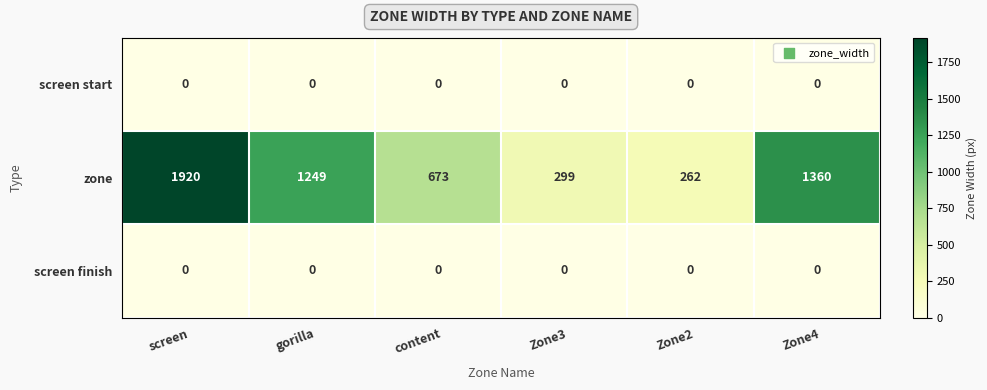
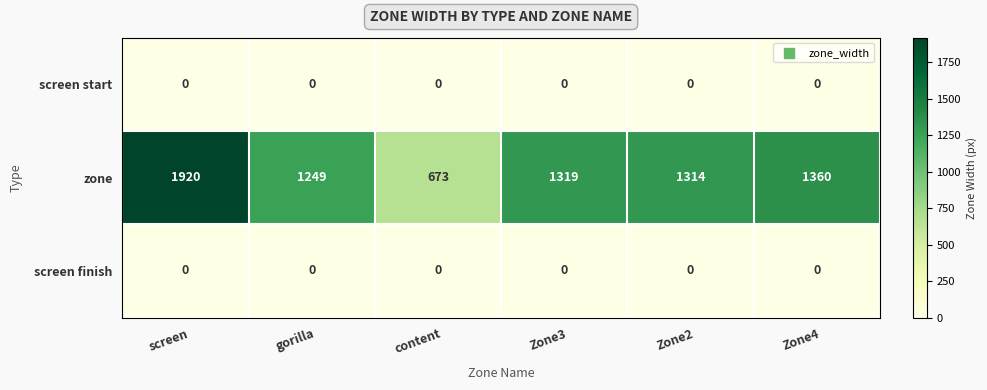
zone, Zone3: 299 -> 1319
zone, Zone2: 262 -> 1314
